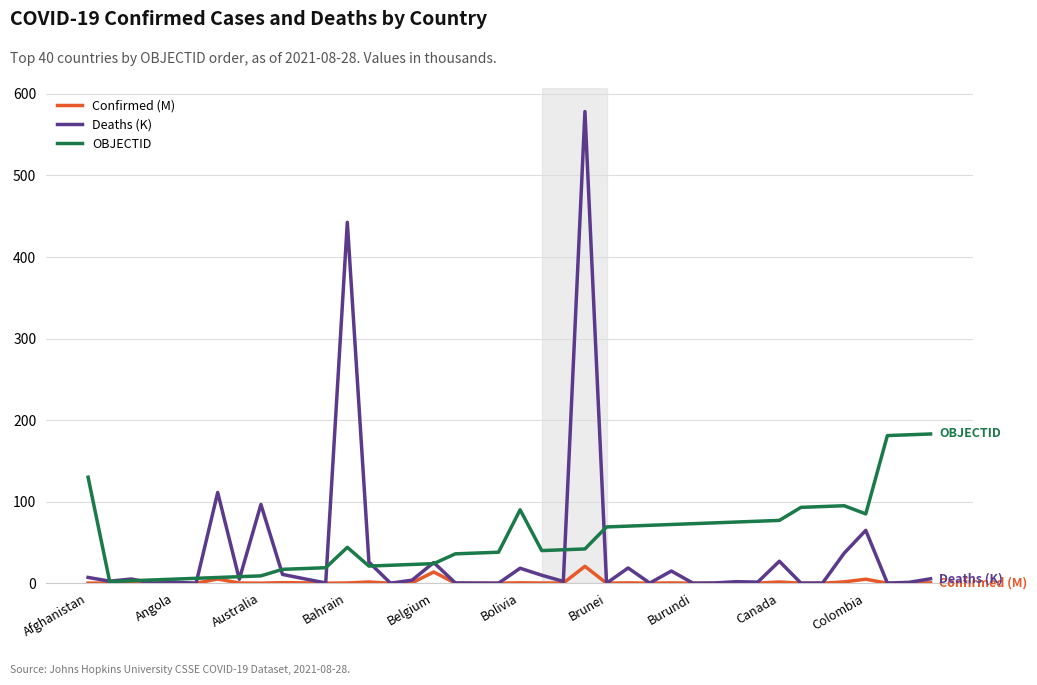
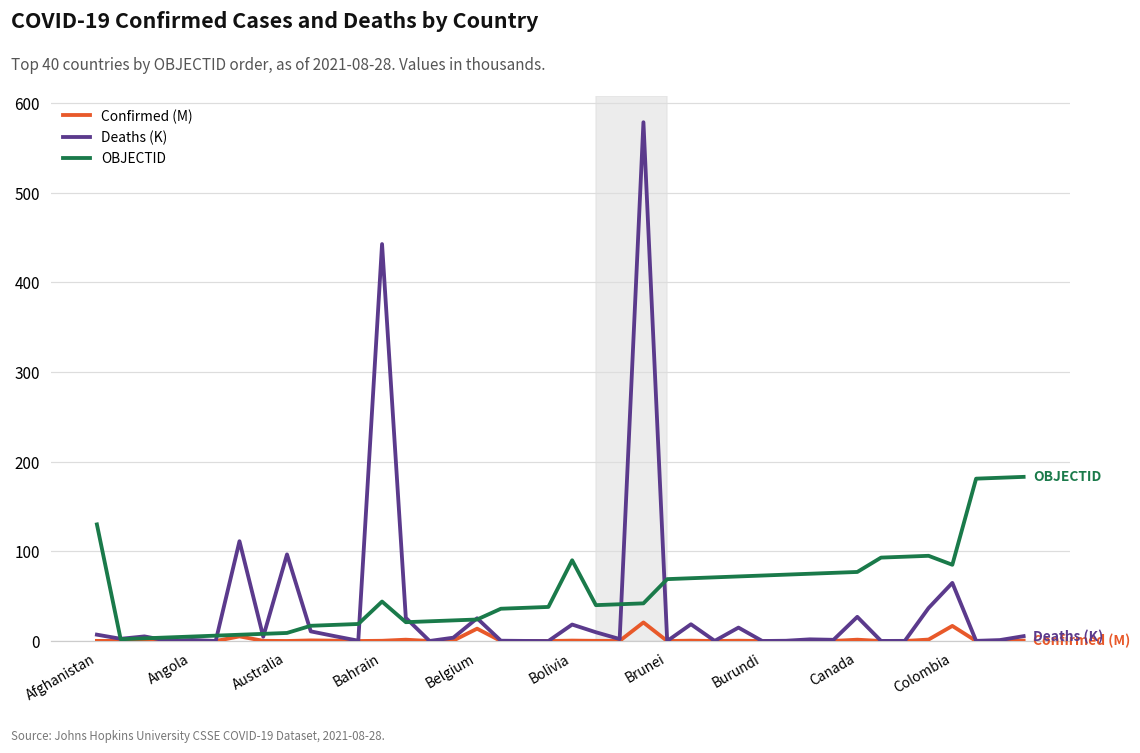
Confirmed (M), Colombia: 0 -> 20
